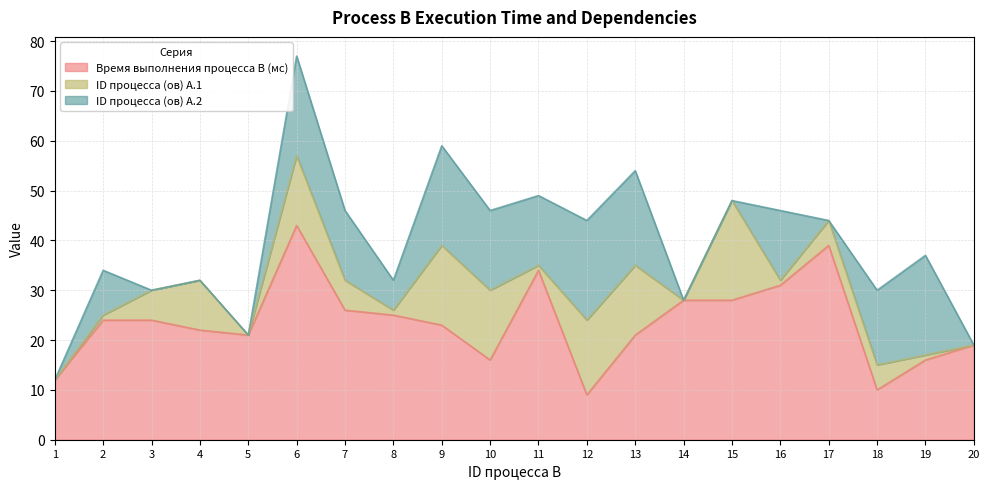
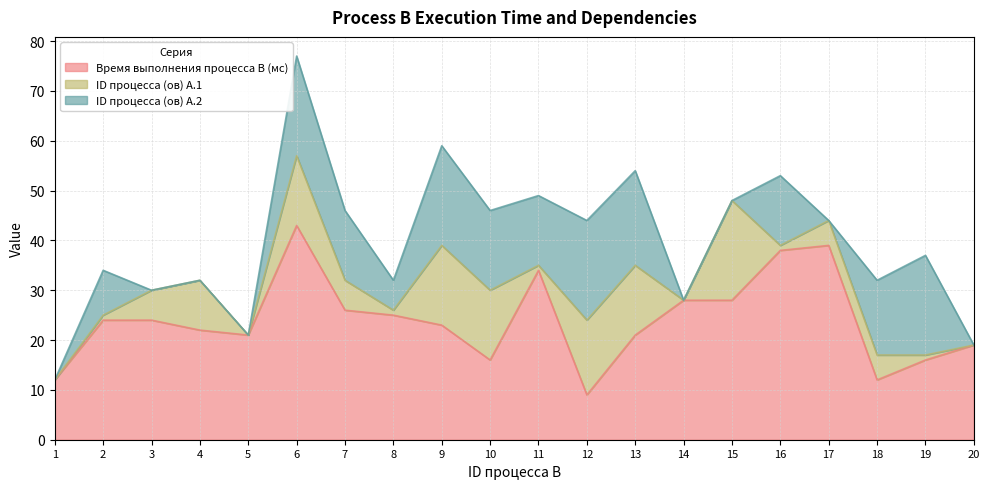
Время выполнения процесса B (мс), 16: 31 -> 38
Время выполнения процесса B (мс), 18: 10 -> 12
